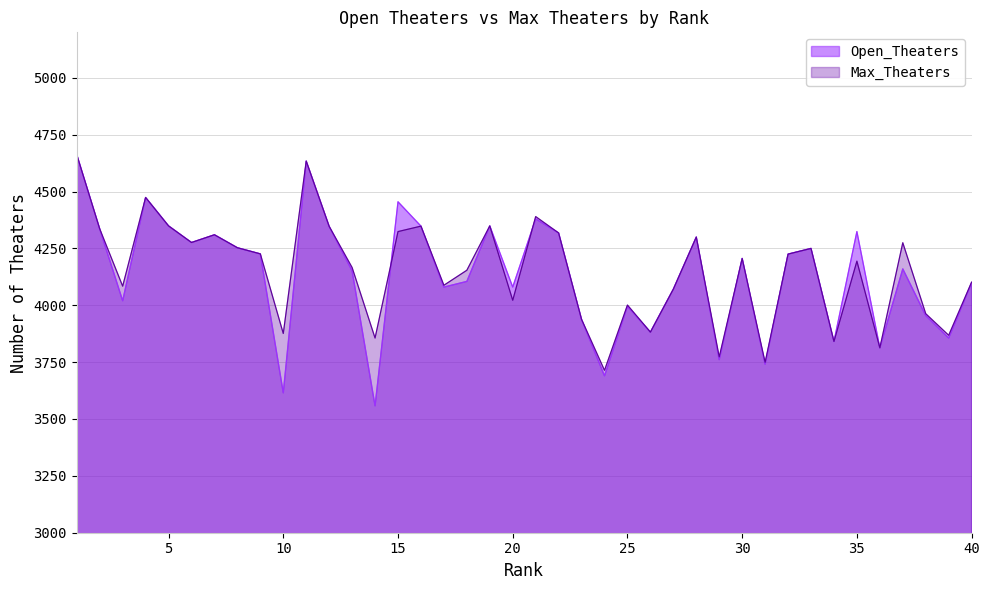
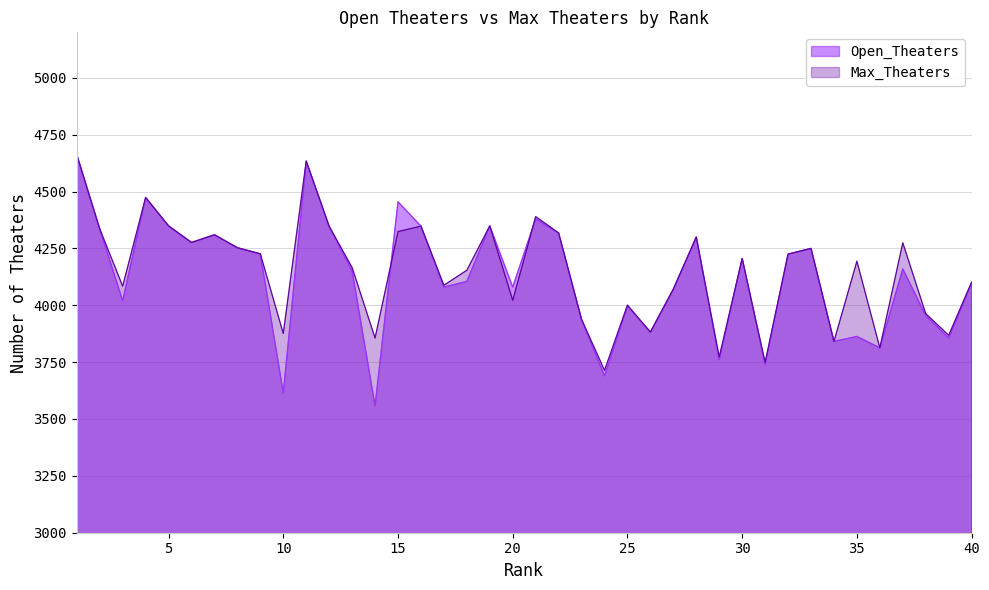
Open_Theaters, 35: 4320 -> 3860
